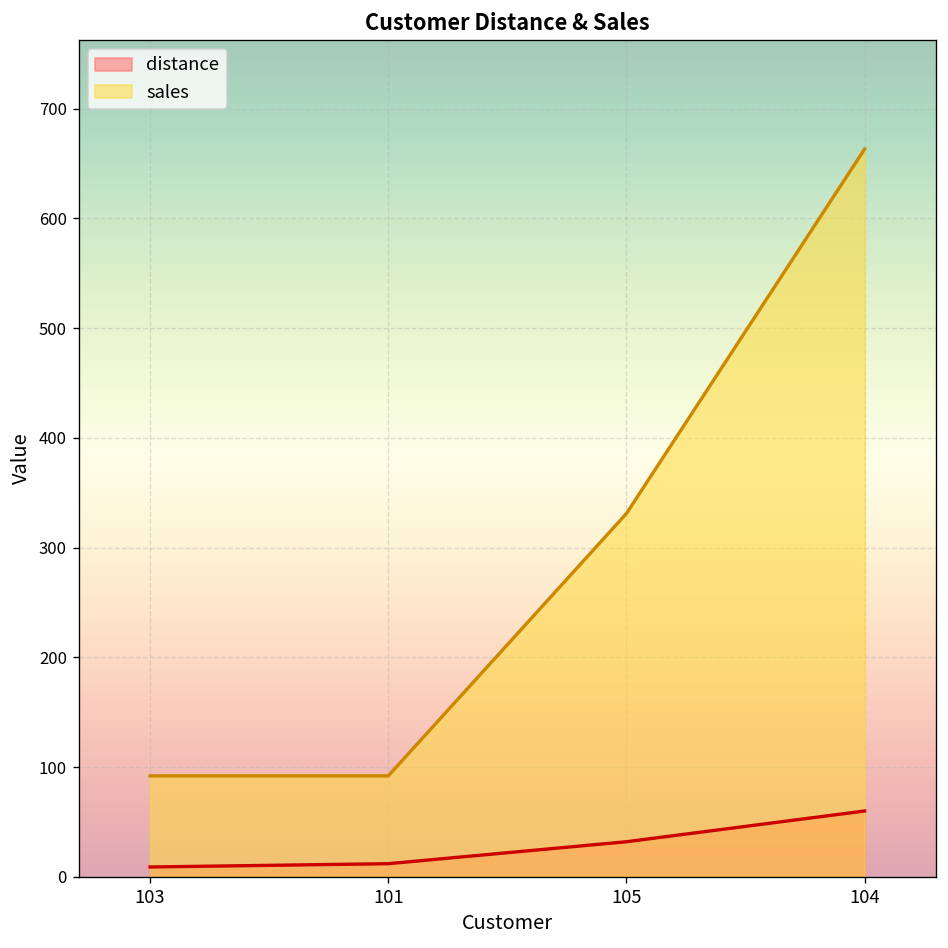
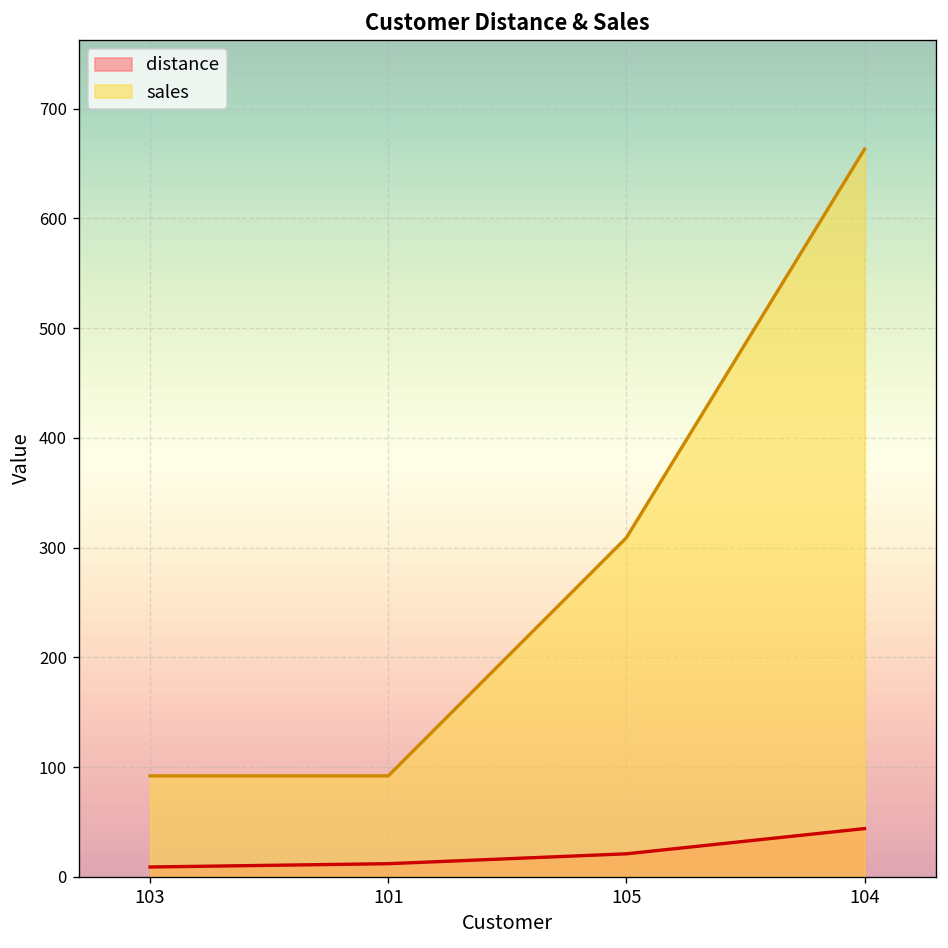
distance, 105: 30 -> 20
sales, 105: 330 -> 310
distance, 104: 60 -> 40
